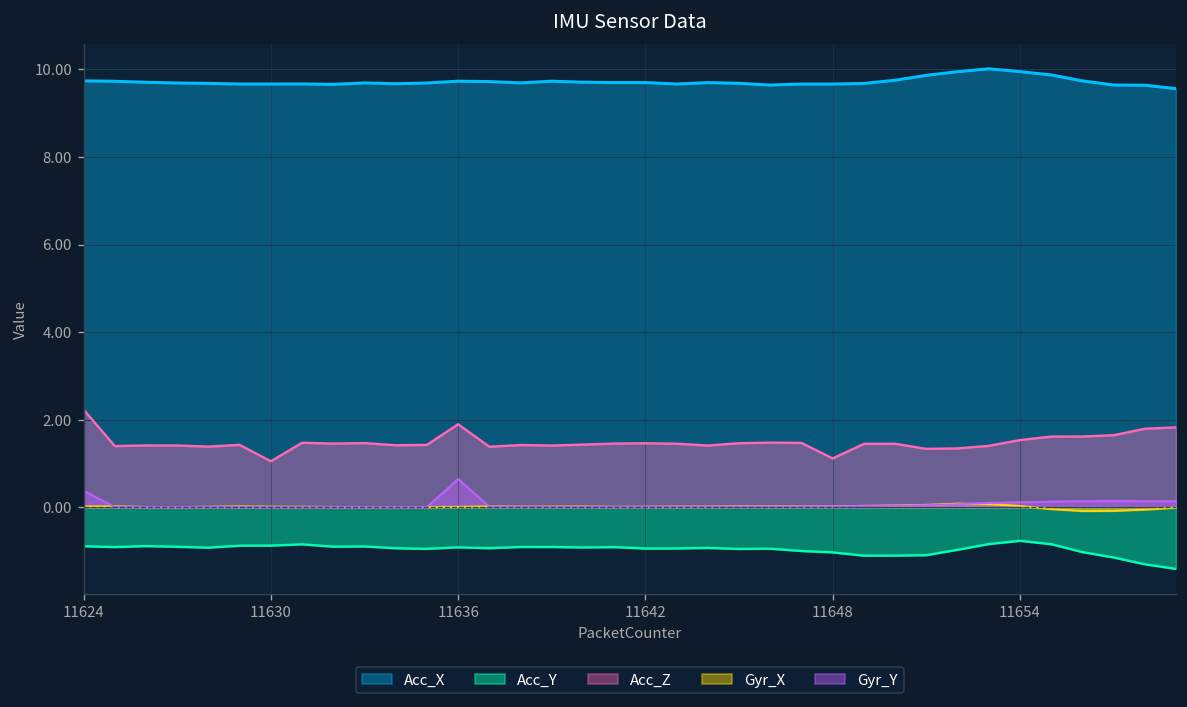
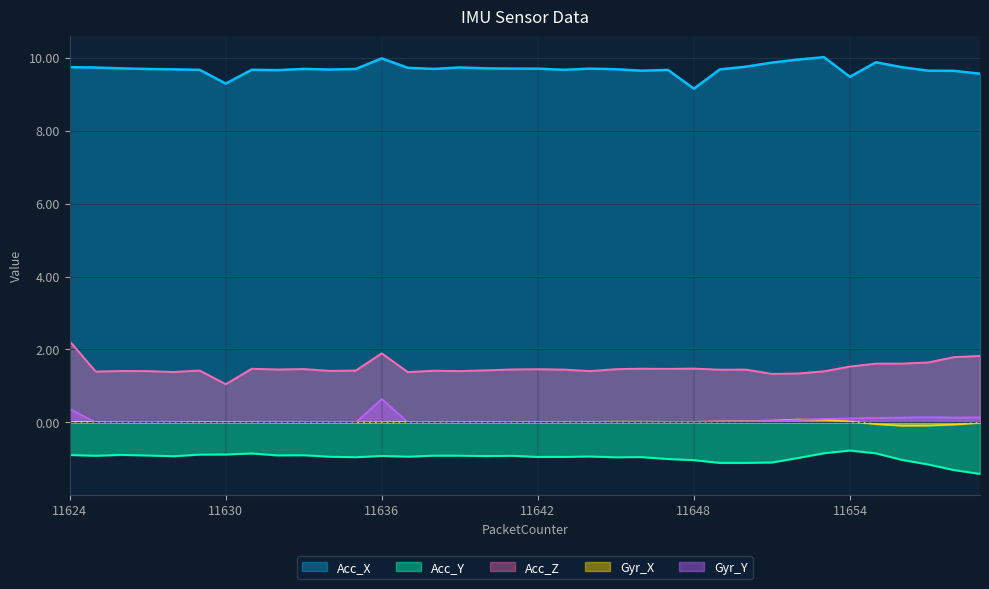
Acc_X, 11630: 9.7 -> 9.3
Acc_X, 11636: 9.7 -> 10.0
Acc_X, 11648: 9.7 -> 9.1
Acc_Z, 11648: 1.1 -> 1.5
Acc_X, 11654: 9.9 -> 9.5
